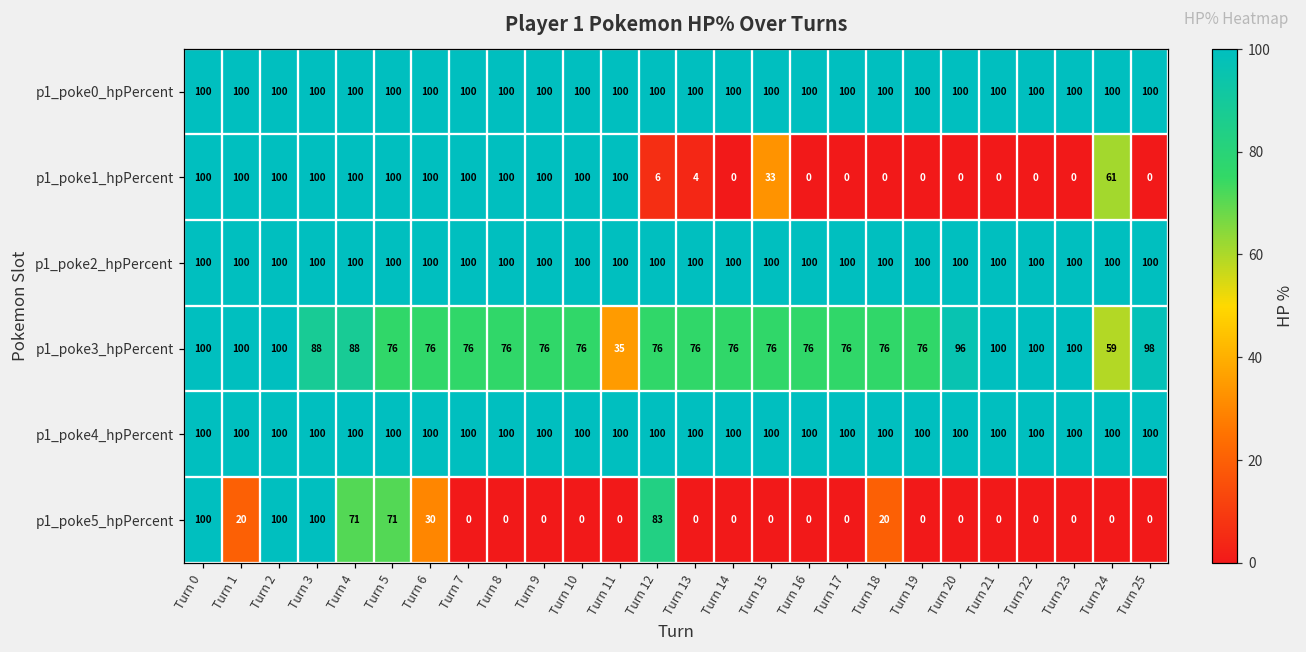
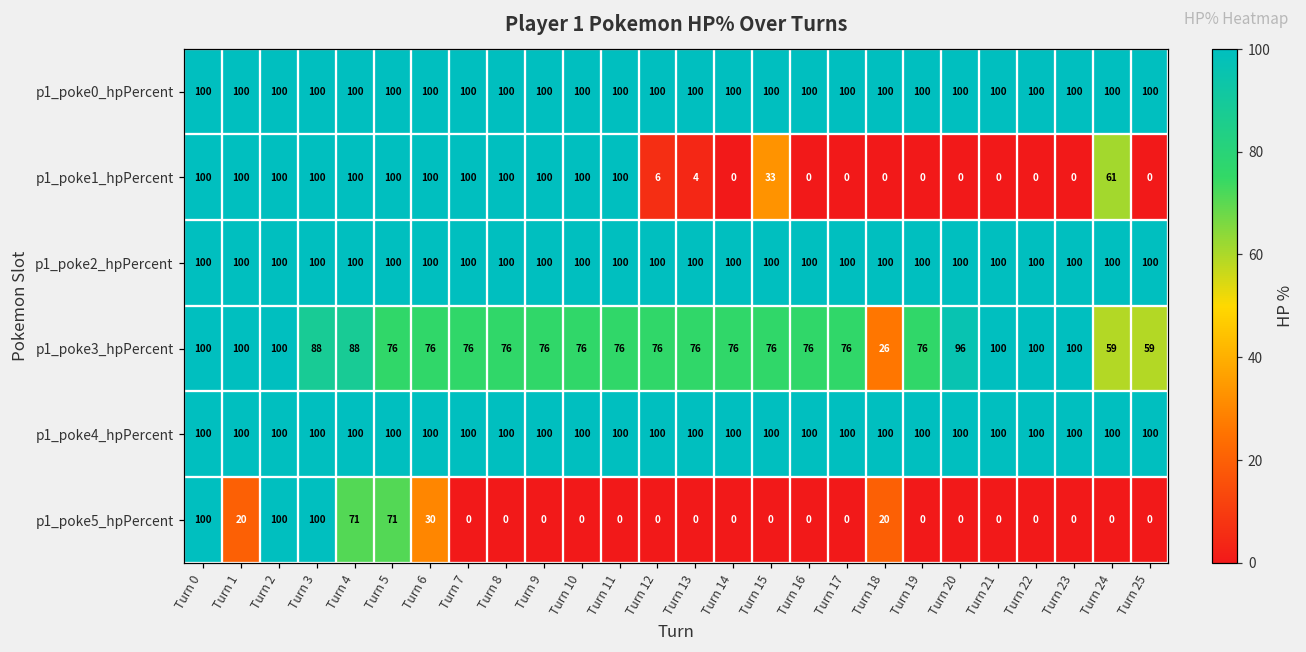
p1_poke3_hpPercent, Turn 11: 35 -> 76
p1_poke3_hpPercent, Turn 18: 76 -> 26
p1_poke3_hpPercent, Turn 25: 98 -> 59
p1_poke5_hpPercent, Turn 12: 83 -> 0
